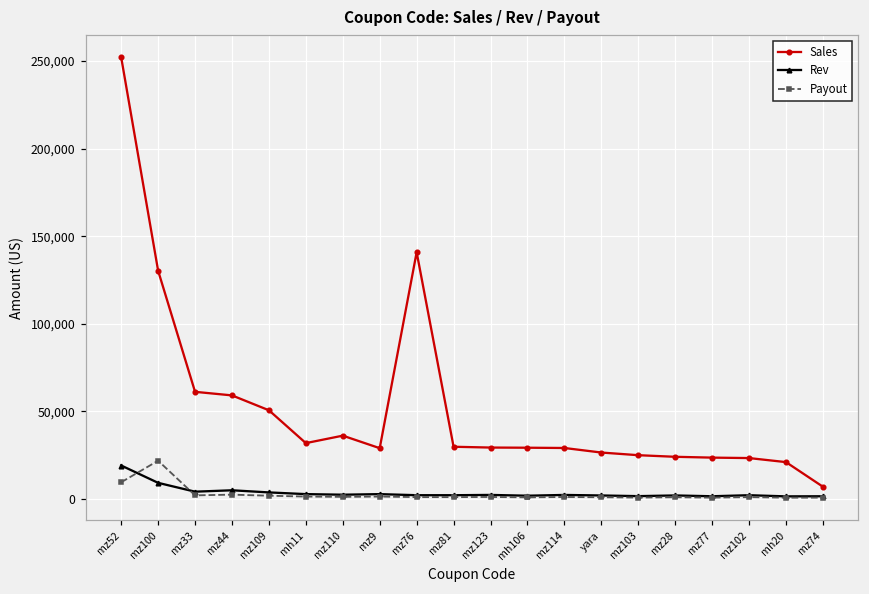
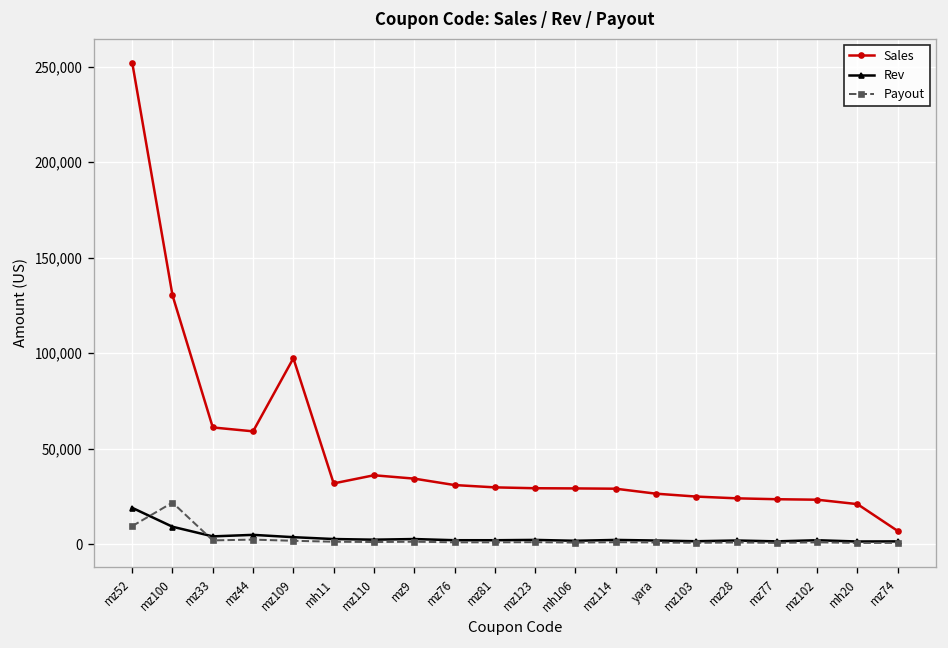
Sales, mz109: 51,000 -> 97,000
Sales, mz9: 29,000 -> 34,000
Sales, mz76: 141,000 -> 31,000
